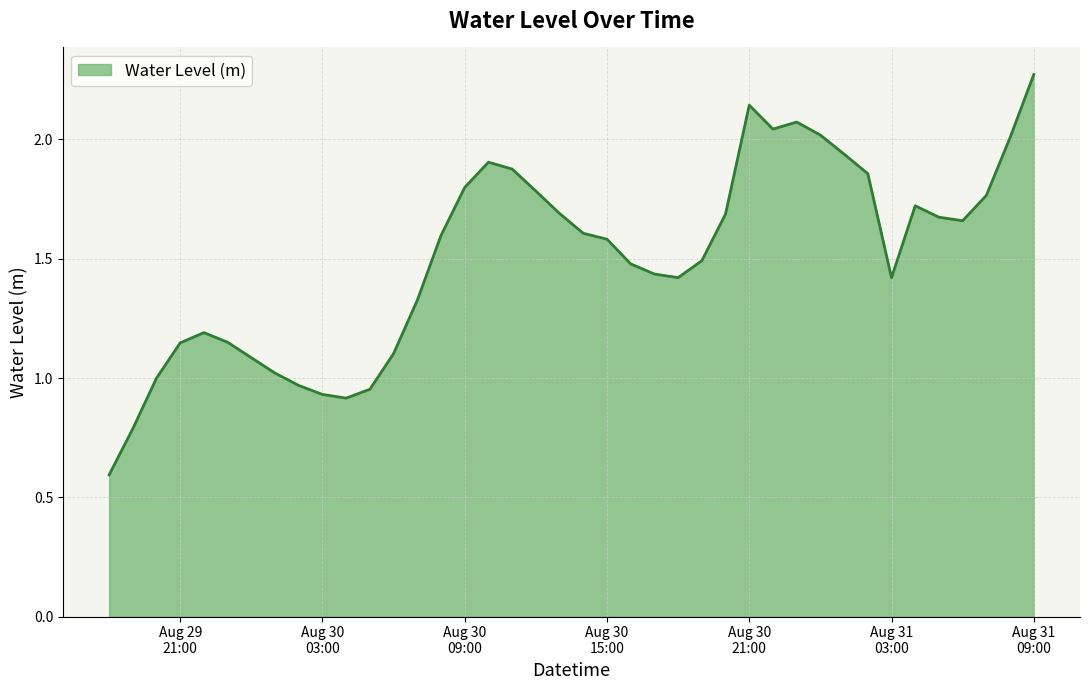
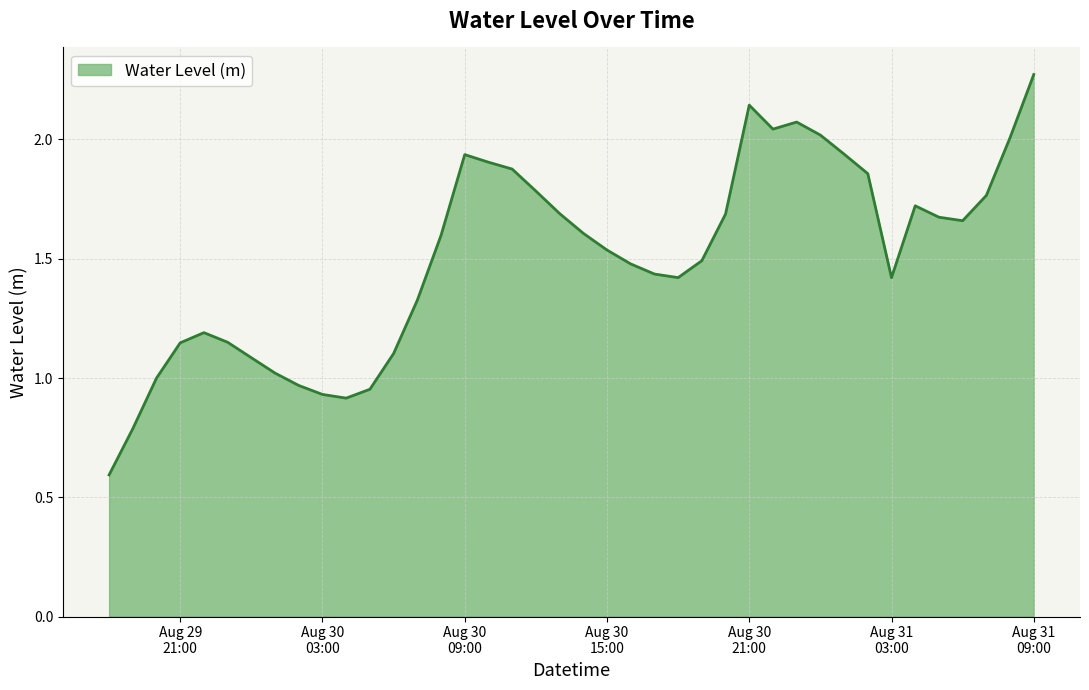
Aug 30 09:00: 1.80 -> 1.94
Aug 30 15:00: 1.58 -> 1.54
